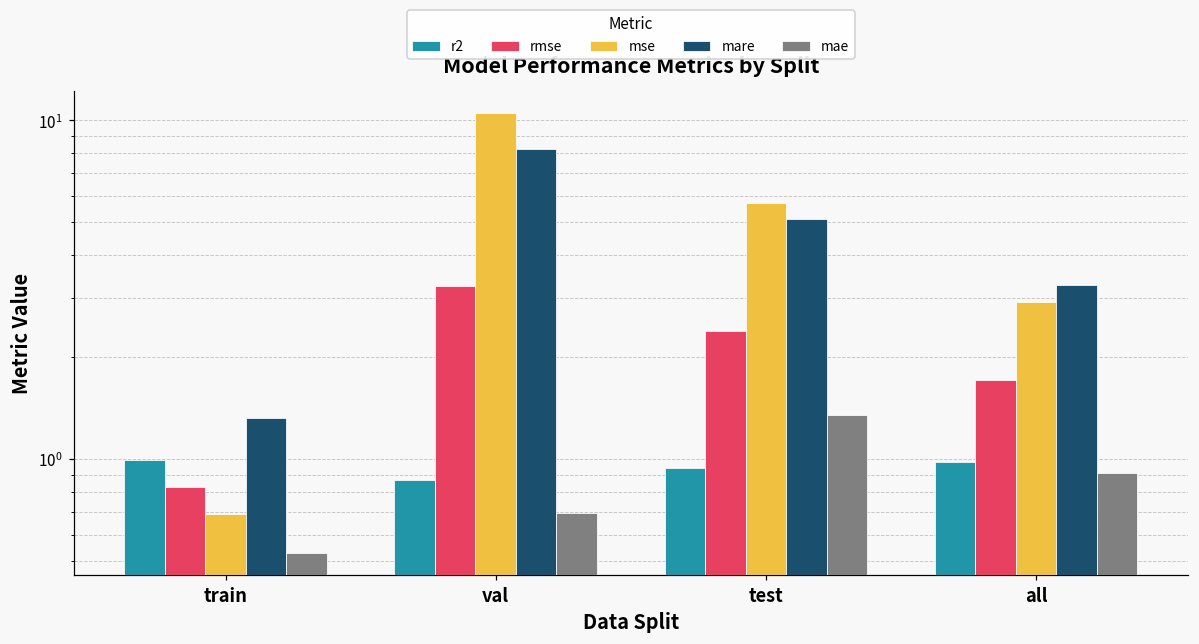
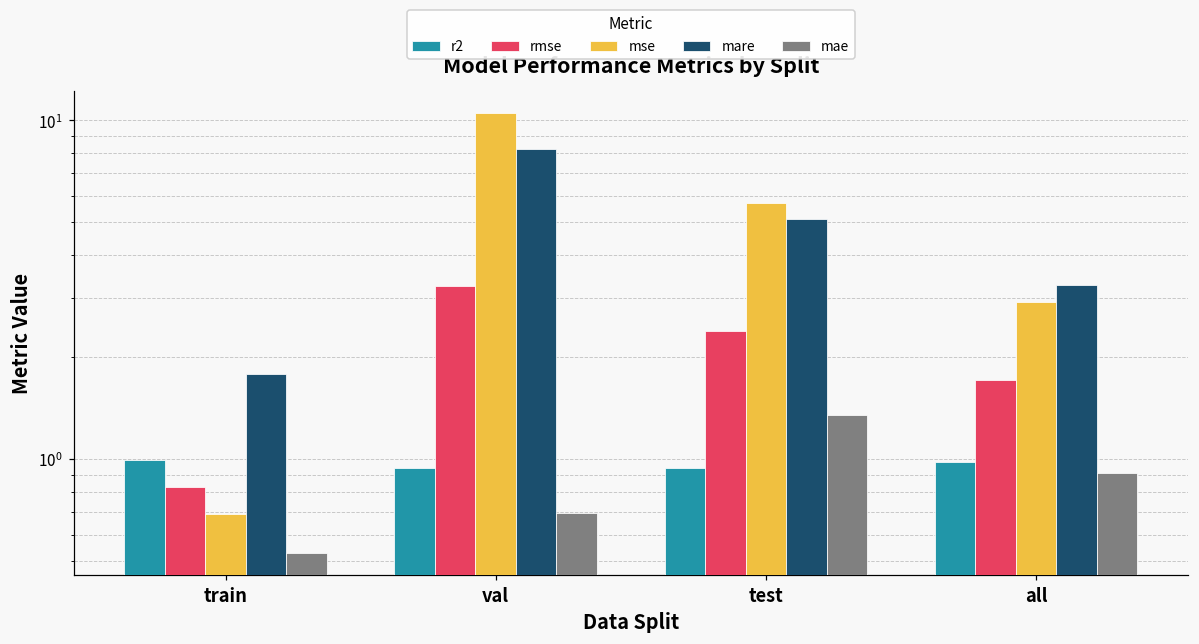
mare, train: 1.33 -> 1.8
r2, val: 0.87 -> 0.94
